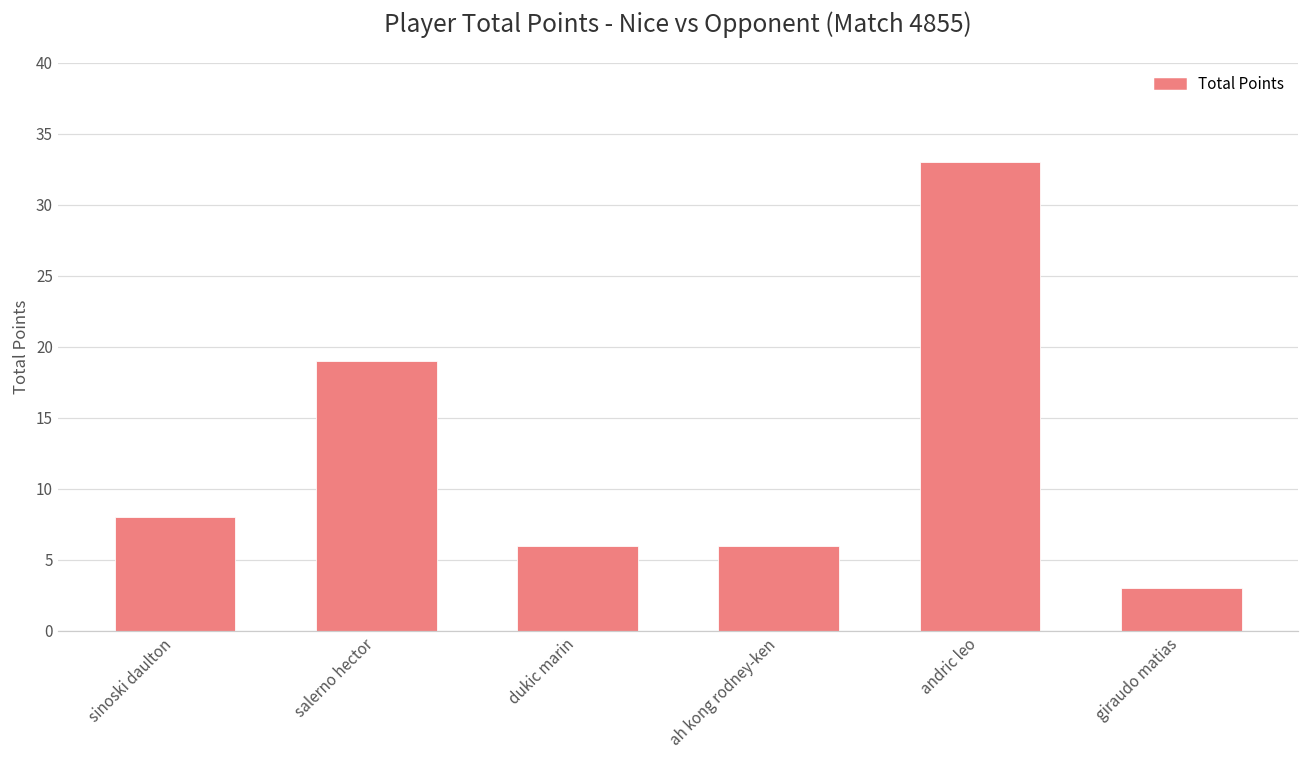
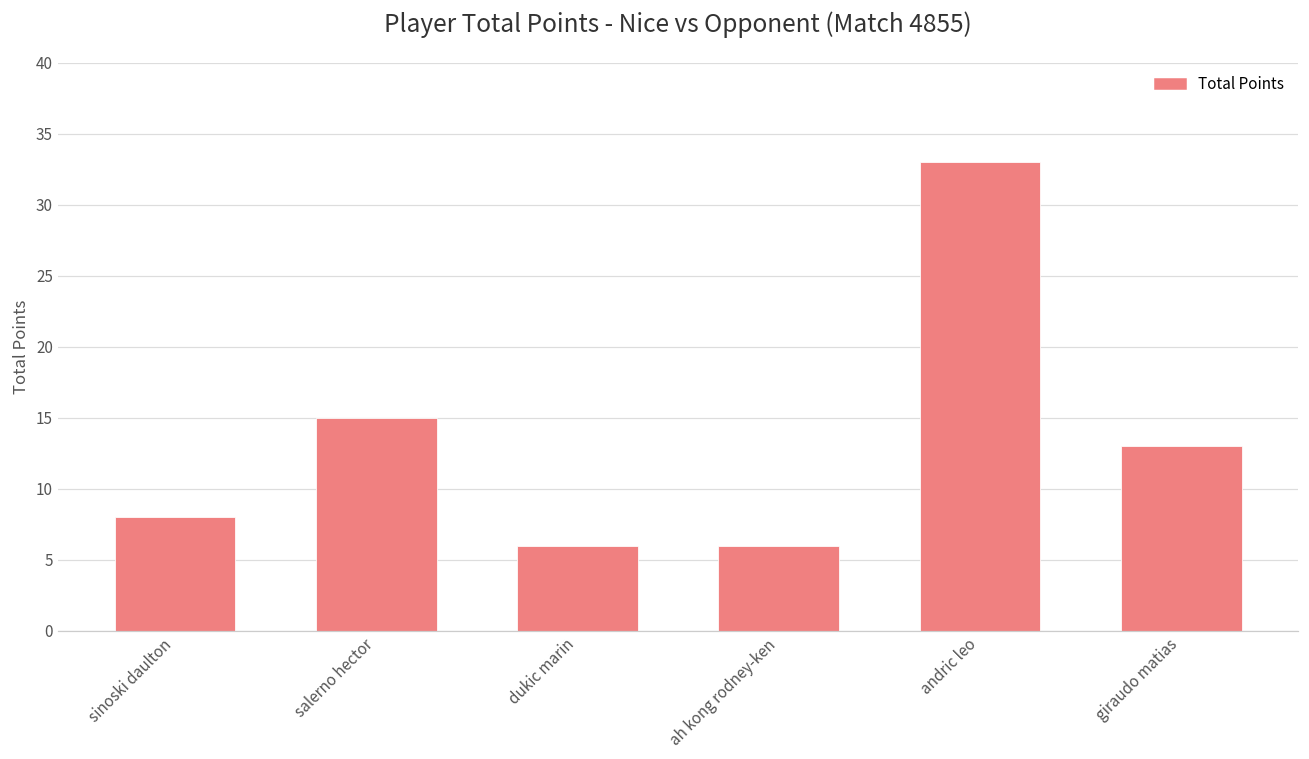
salerno hector: 19 -> 15
giraudo matias: 3 -> 13
